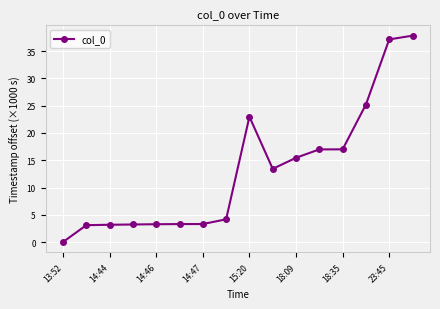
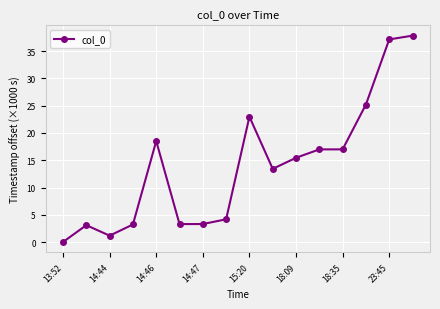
14:44: 3 -> 1
14:46: 3 -> 19
